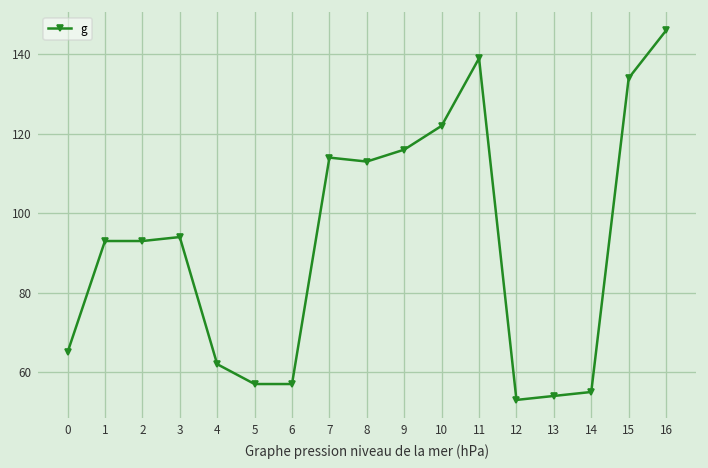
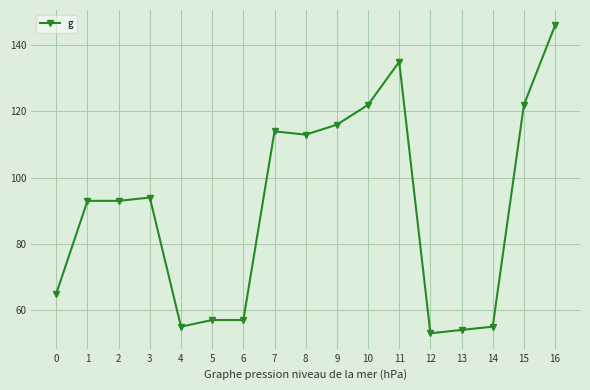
4: 62 -> 55
11: 139 -> 135
15: 134 -> 122
